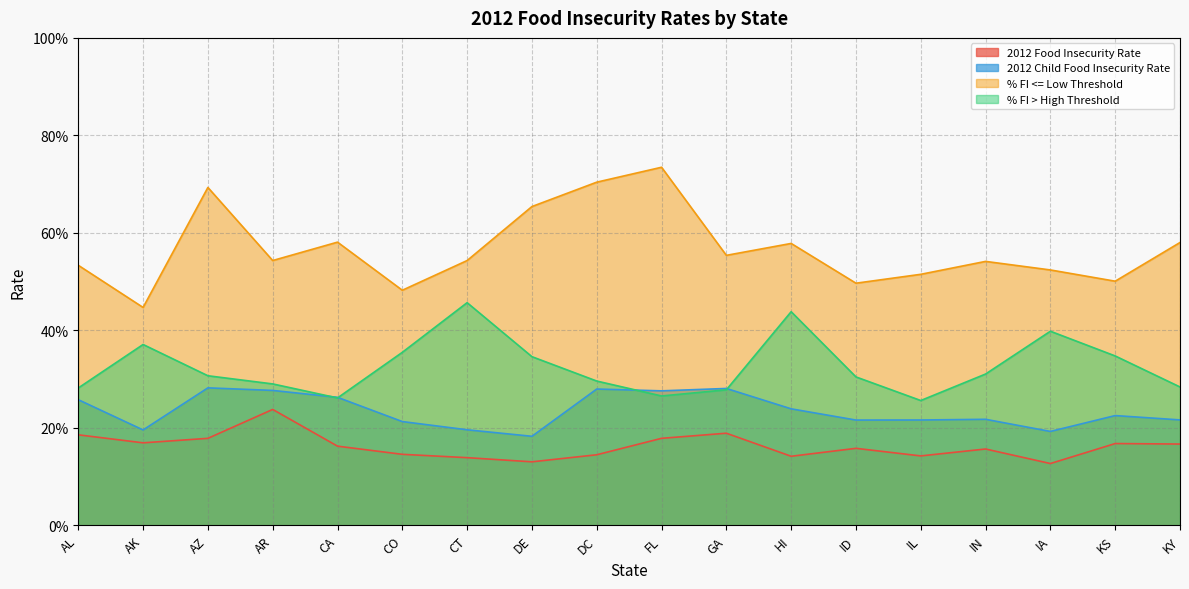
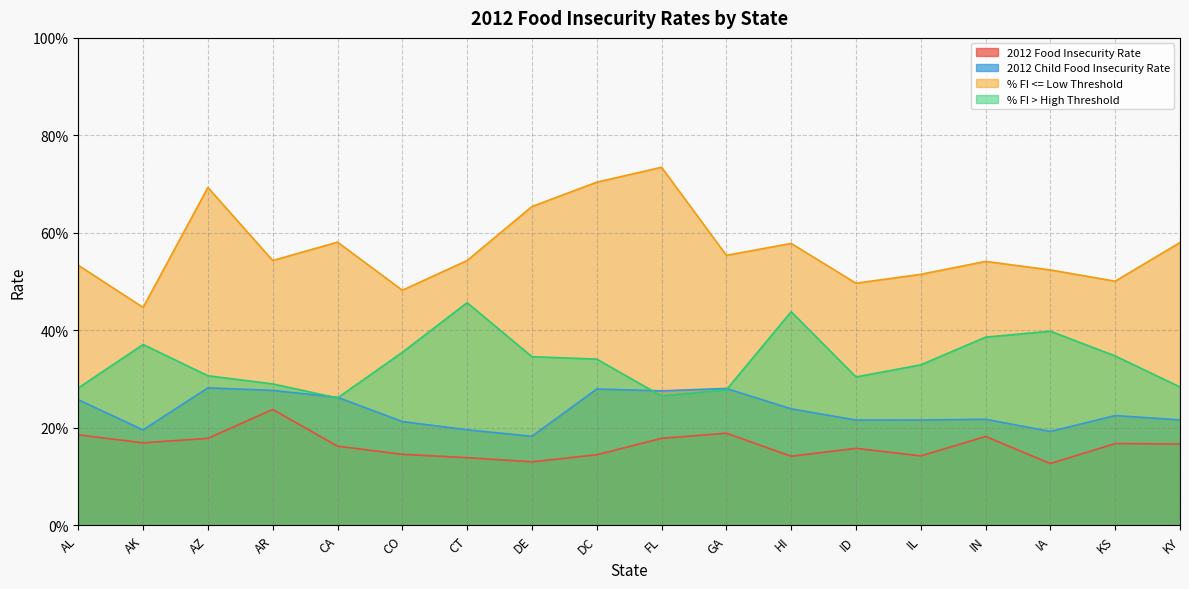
% FI > High Threshold, DC: 30% -> 34%
% FI > High Threshold, IL: 26% -> 33%
2012 Food Insecurity Rate, IN: 16% -> 18%
% FI > High Threshold, IN: 31% -> 39%
